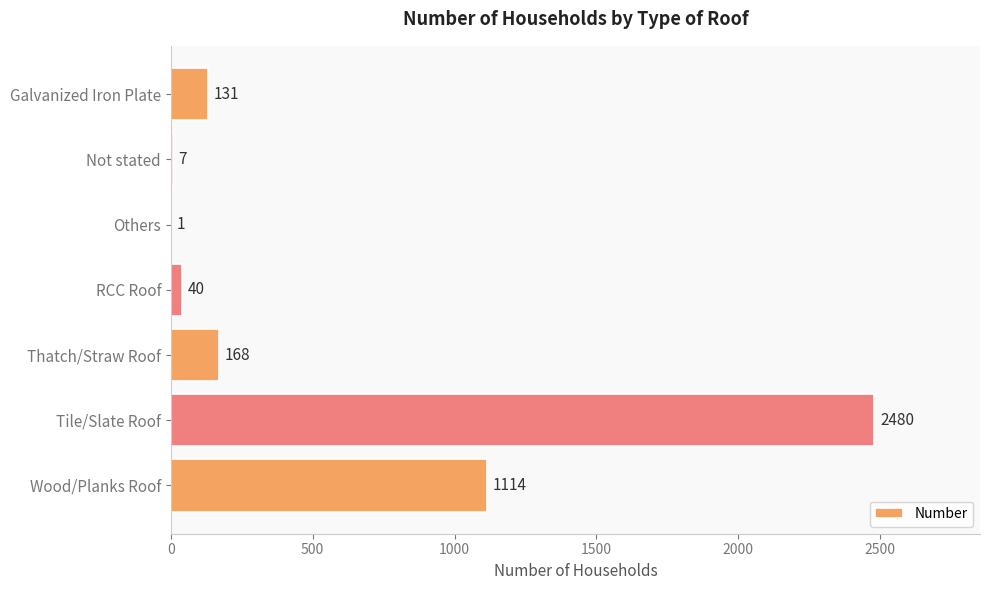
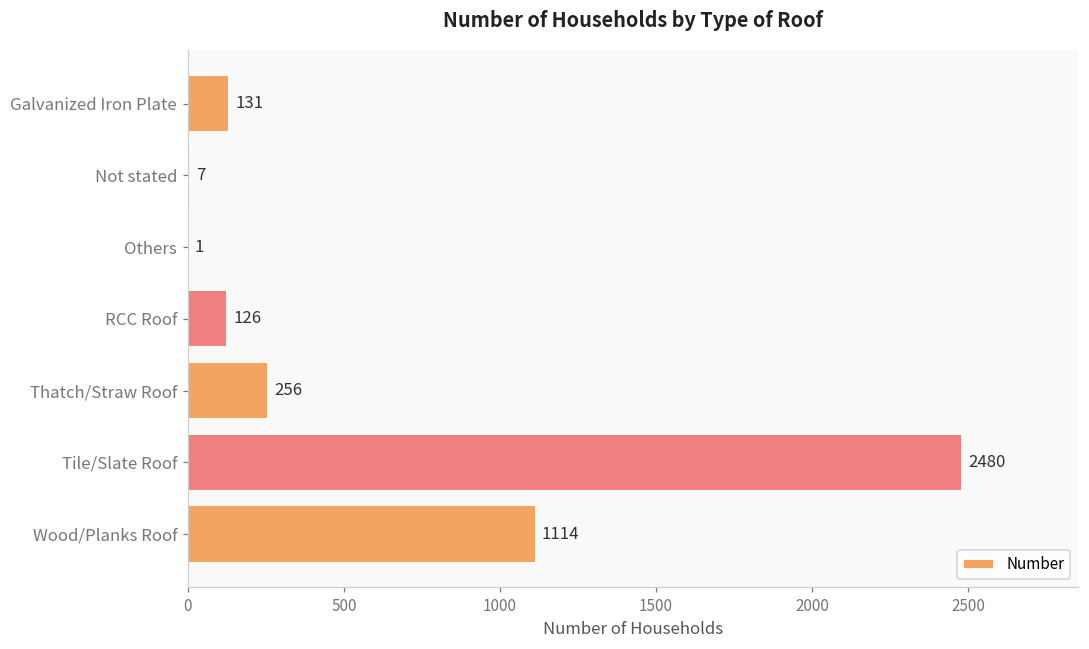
RCC Roof: 40 -> 126
Thatch/Straw Roof: 168 -> 256
